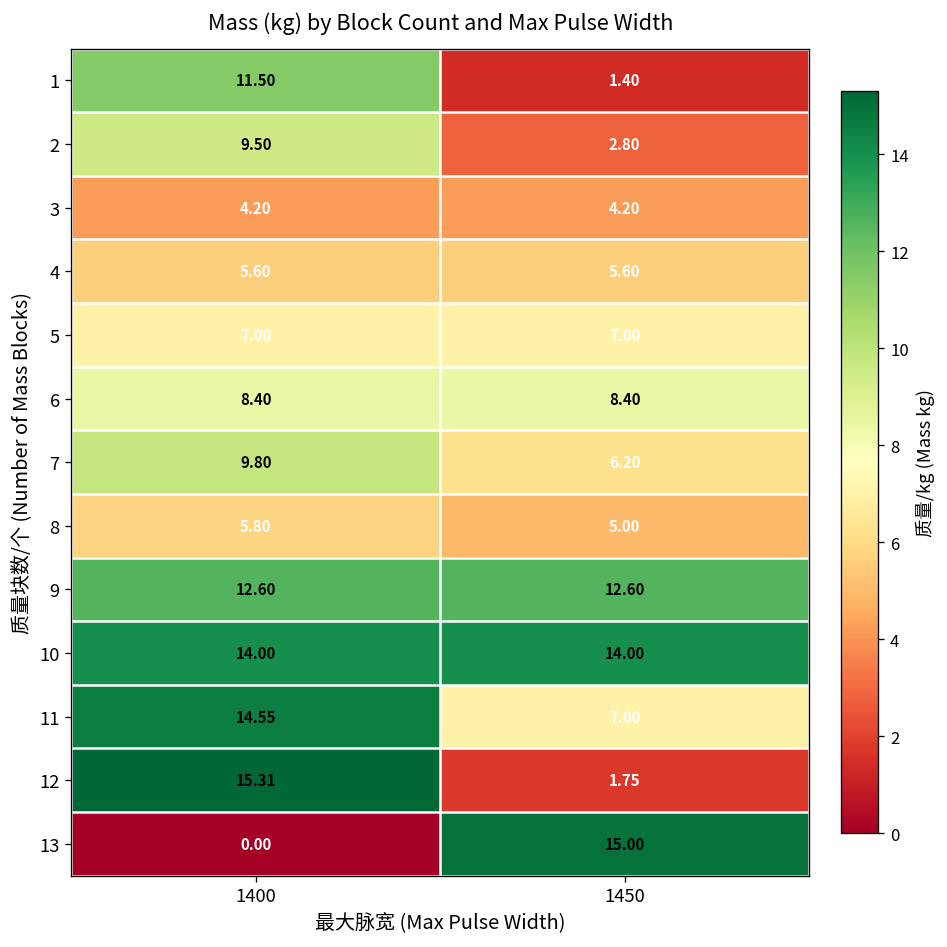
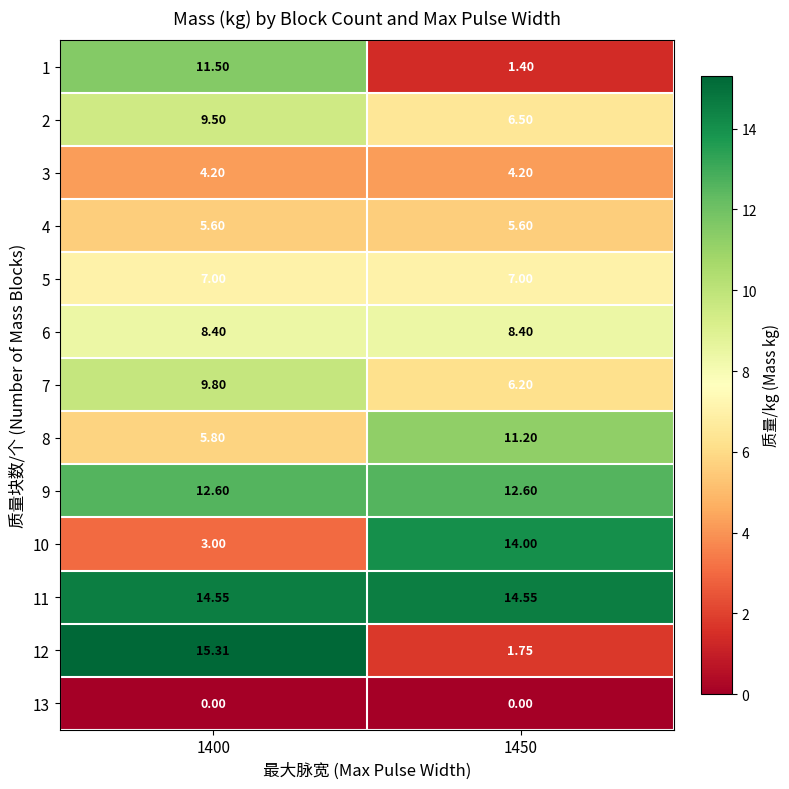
2, 1450: 2.80 -> 6.50
8, 1450: 5.00 -> 11.20
10, 1400: 14.00 -> 3.00
11, 1450: 7.00 -> 14.55
13, 1450: 15.00 -> 0.00
